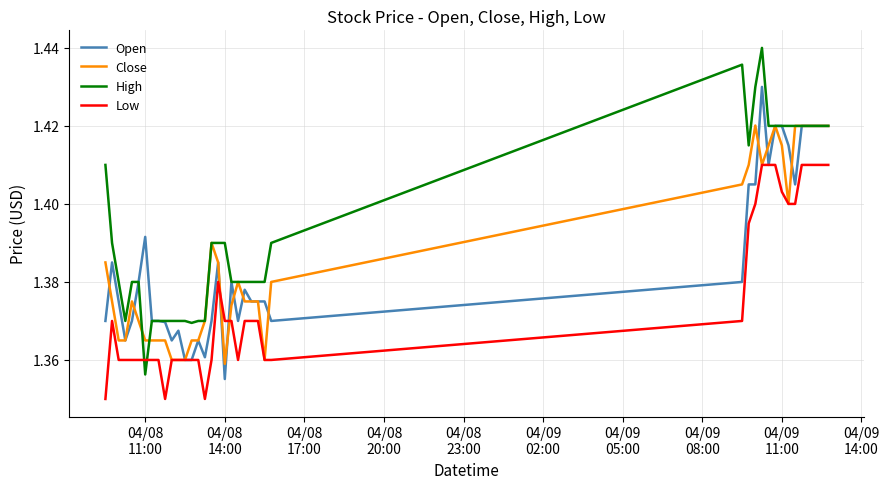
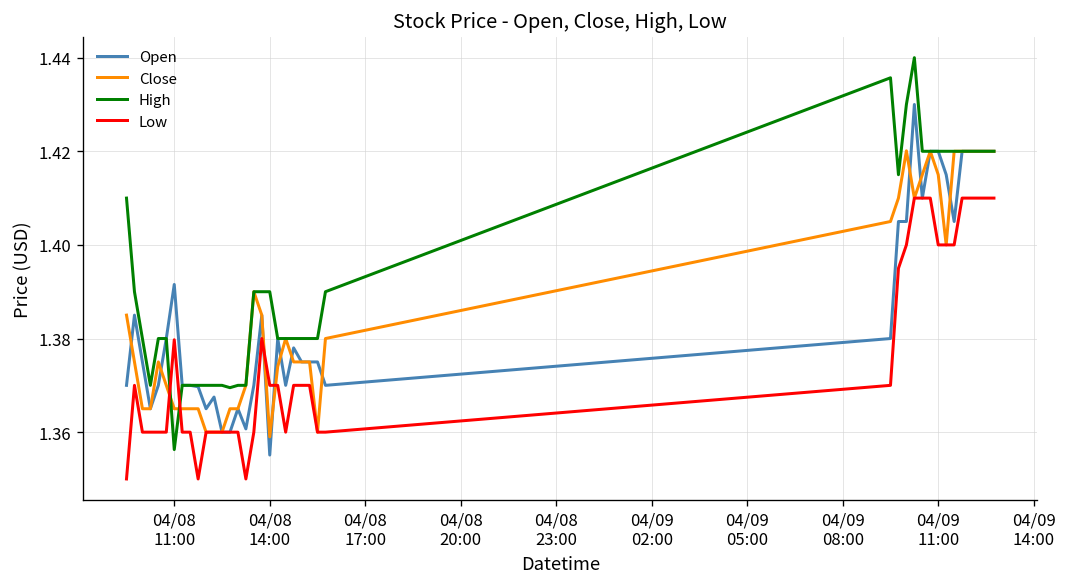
Low, 04/08 11:00: 1.360 -> 1.380
Low, 04/09 11:00: 1.403 -> 1.400
